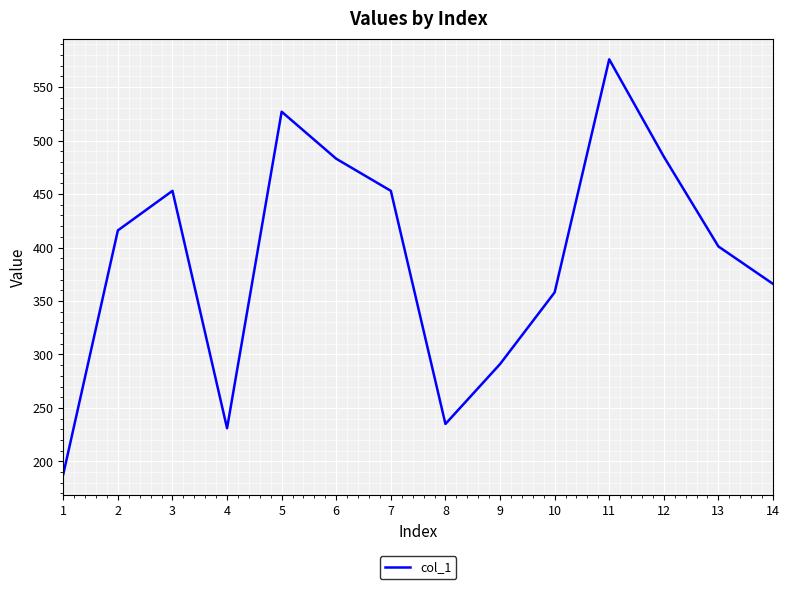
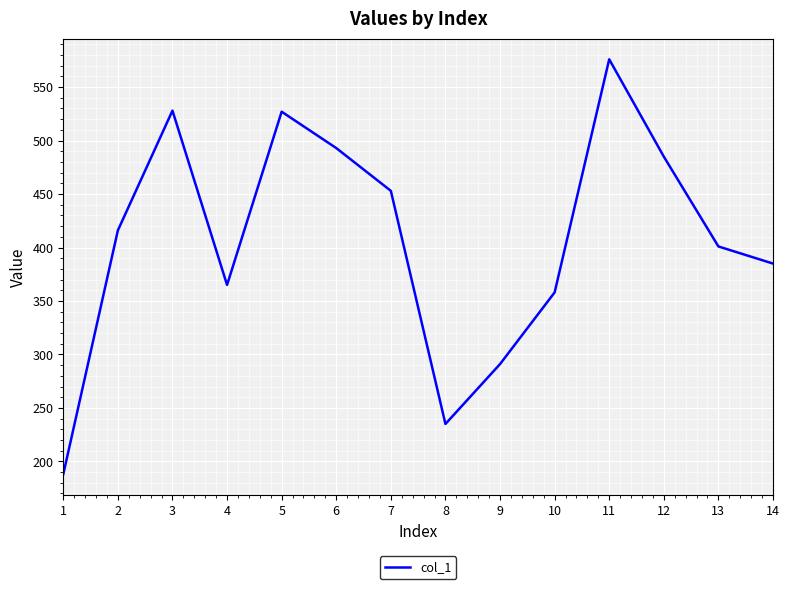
3: 453 -> 528
4: 231 -> 365
6: 483 -> 493
14: 366 -> 385
